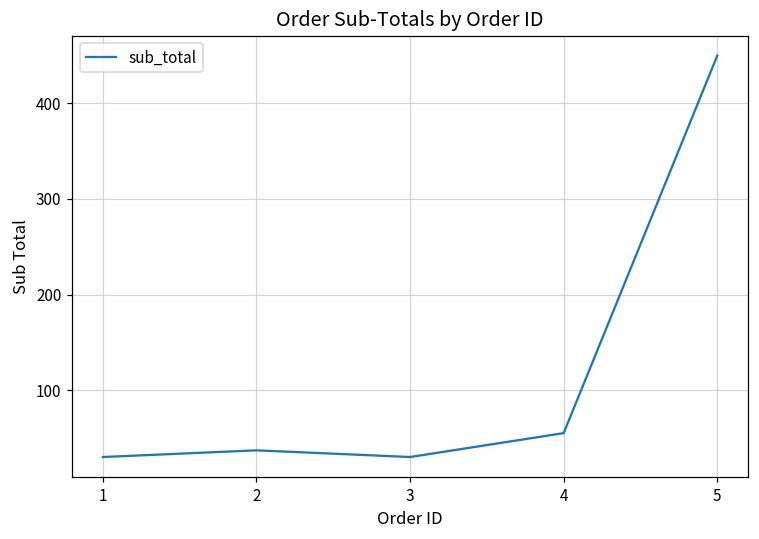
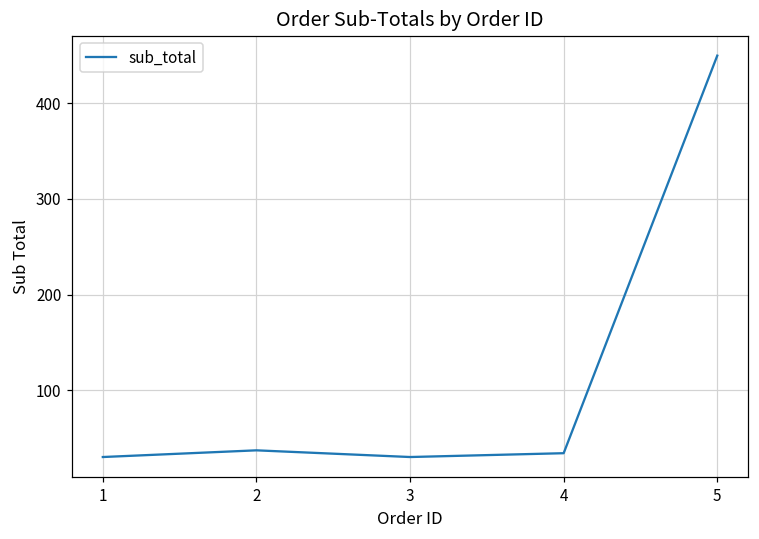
4: 60 -> 30
